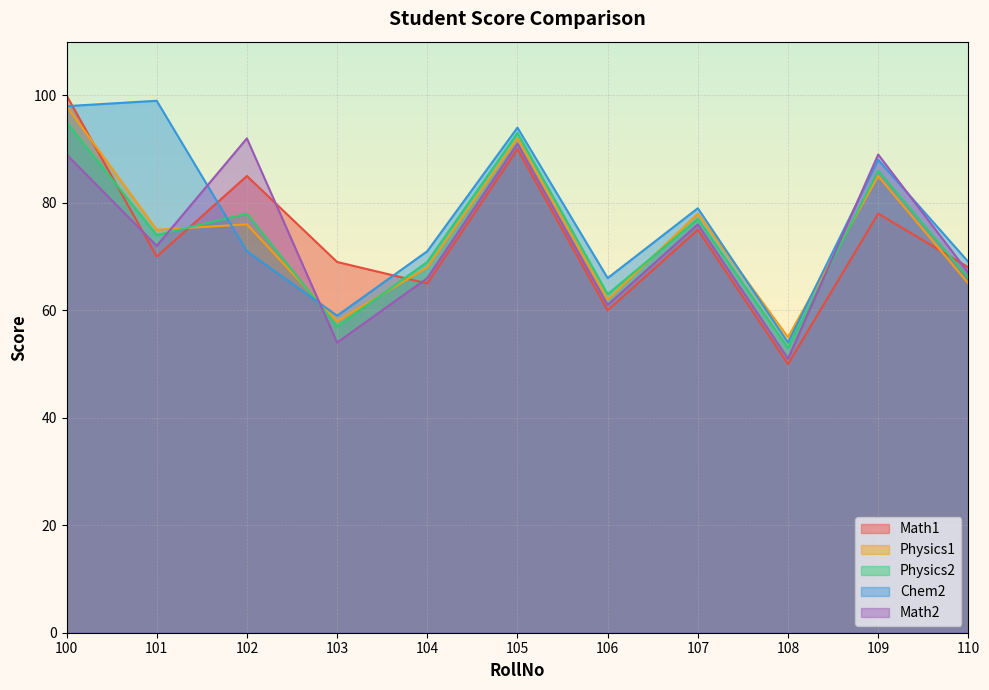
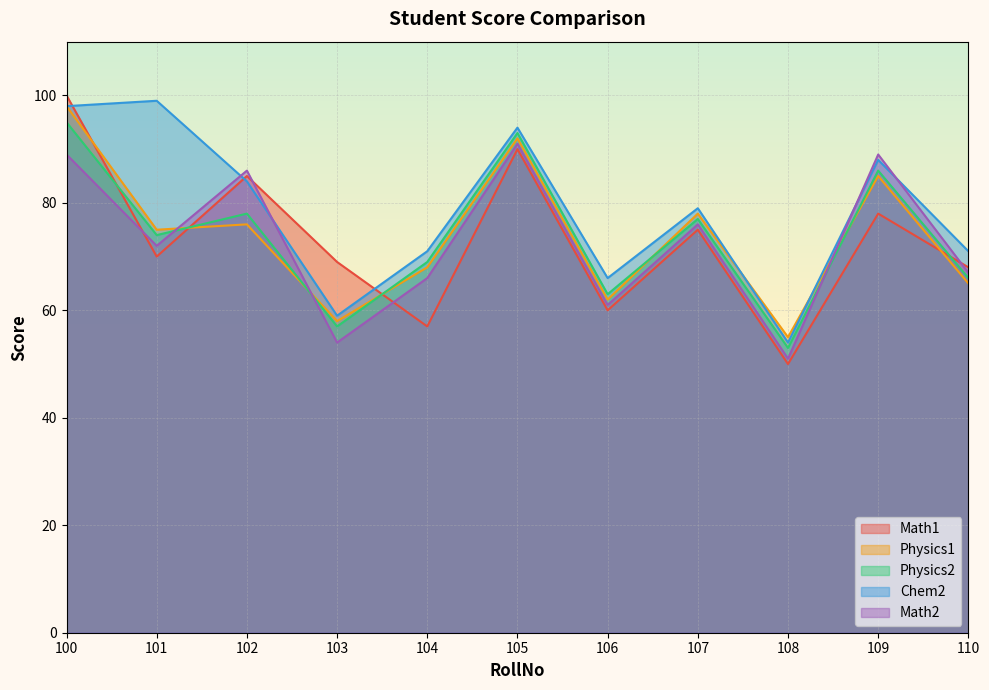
Chem2, 102: 71 -> 84
Math2, 102: 92 -> 86
Math1, 104: 65 -> 57
Chem2, 110: 69 -> 71
